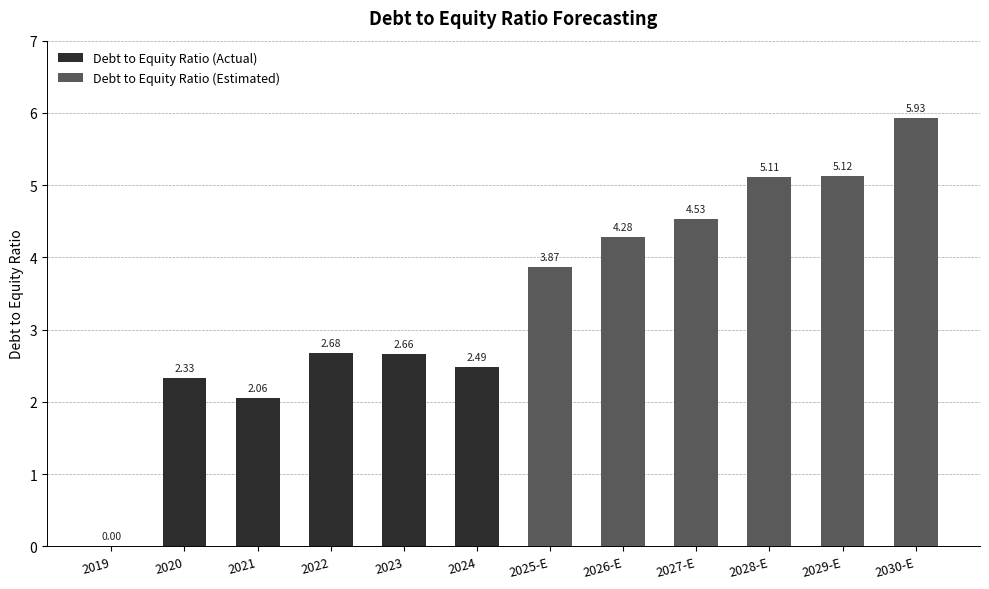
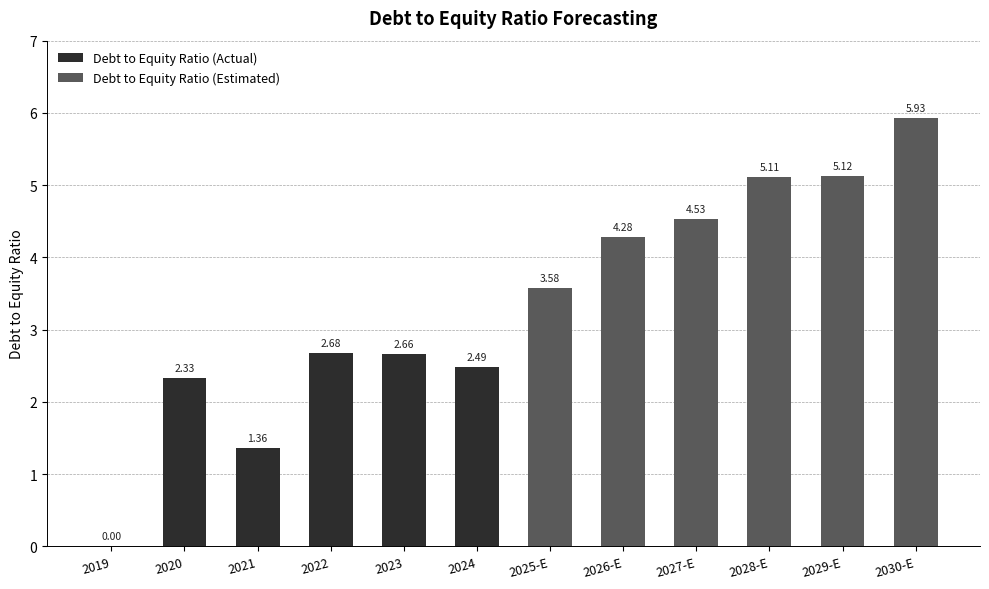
Debt to Equity Ratio (Actual), 2021: 2.06 -> 1.36
Debt to Equity Ratio (Estimated), 2025-E: 3.87 -> 3.58
